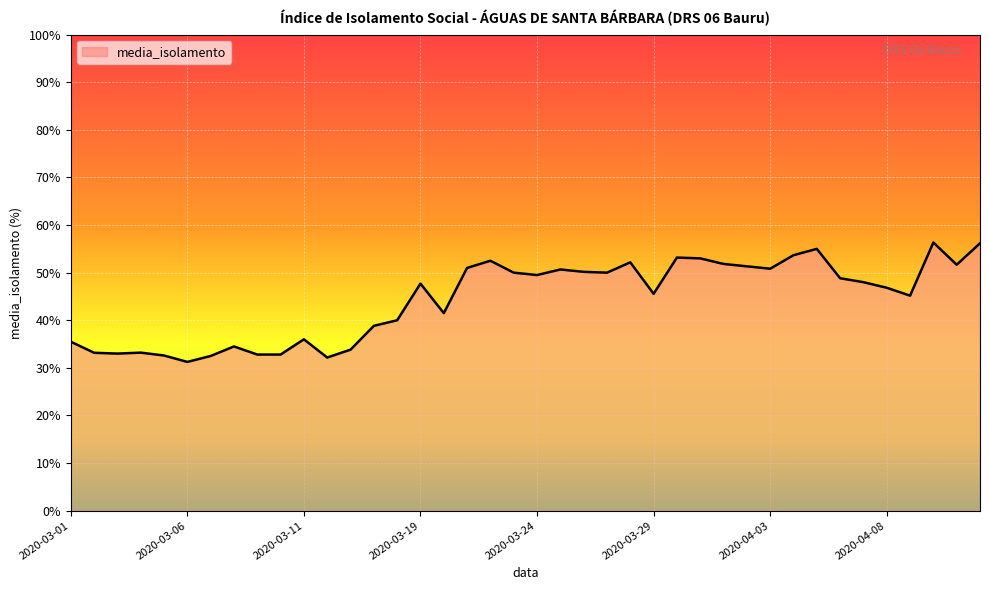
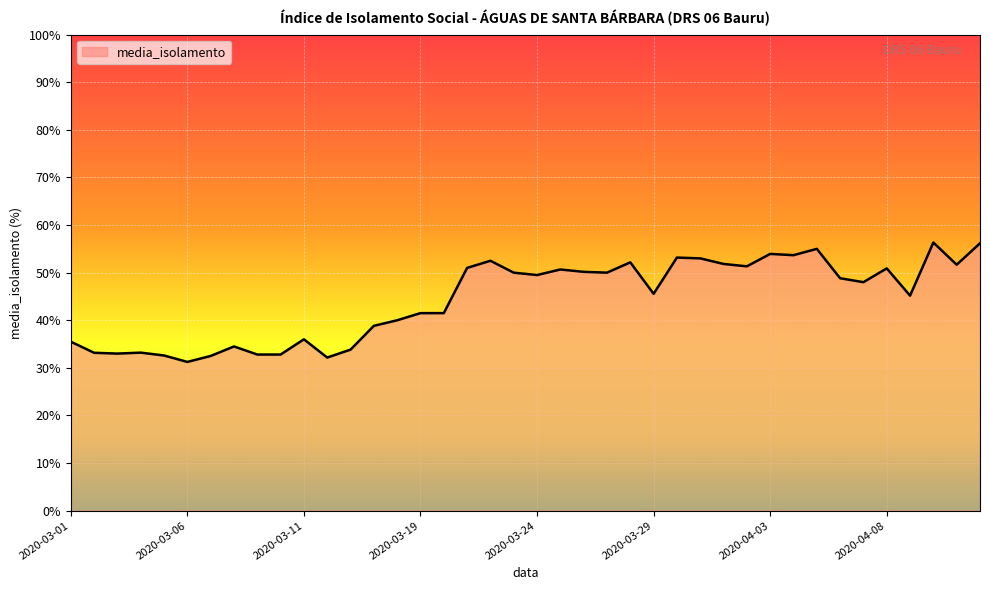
2020-03-19: 48% -> 42%
2020-04-03: 51% -> 54%
2020-04-08: 47% -> 51%
